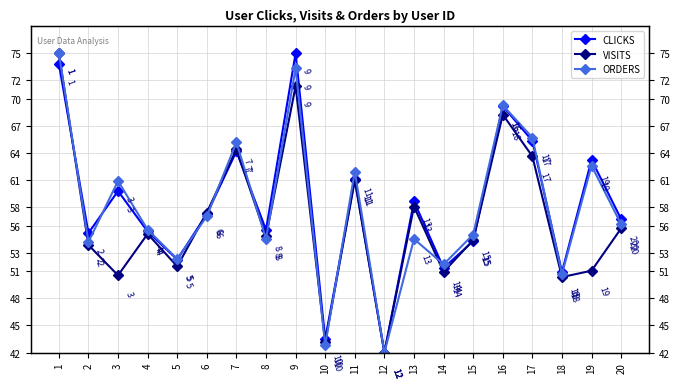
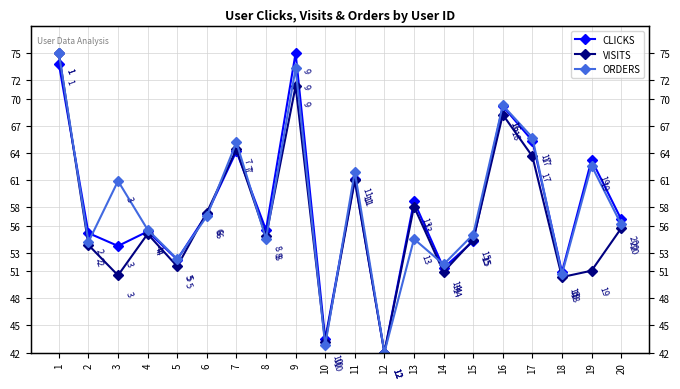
CLICKS, 3: 60 -> 54
